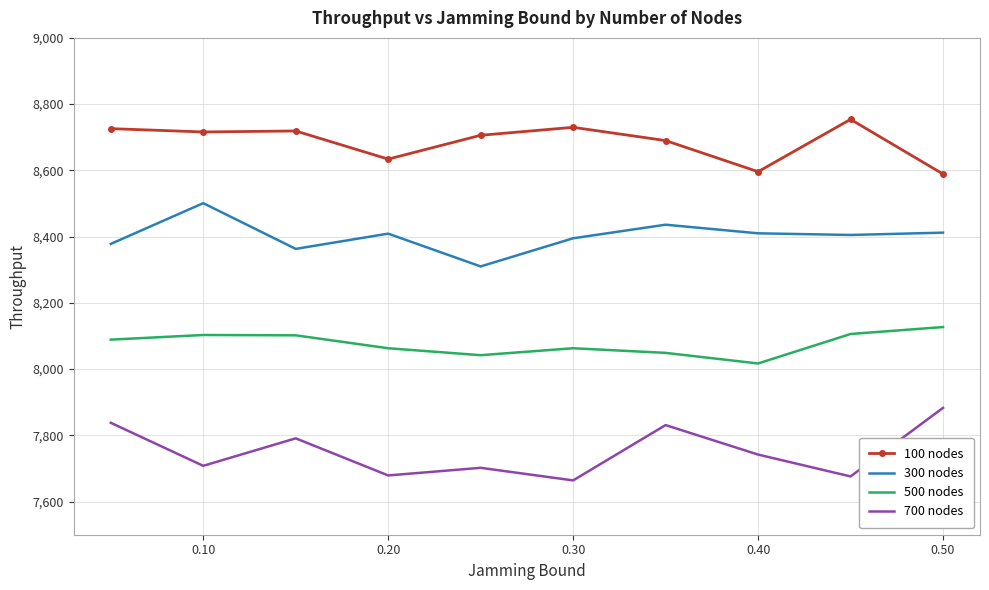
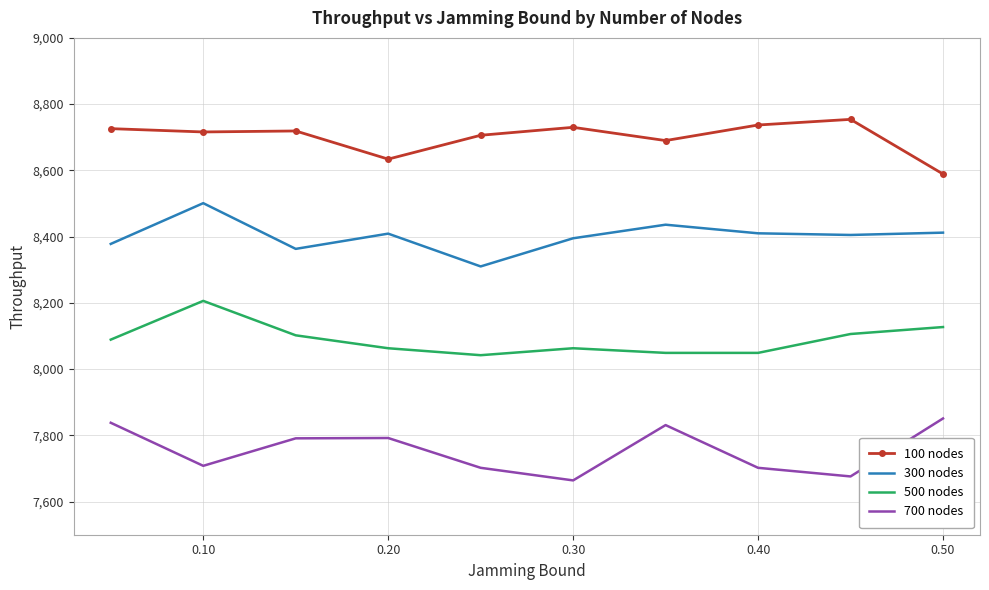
500 nodes, 0.10: 8,100 -> 8,210
700 nodes, 0.20: 7,680 -> 7,790
100 nodes, 0.40: 8,600 -> 8,740
500 nodes, 0.40: 8,020 -> 8,050
700 nodes, 0.40: 7,740 -> 7,700
700 nodes, 0.50: 7,880 -> 7,850
